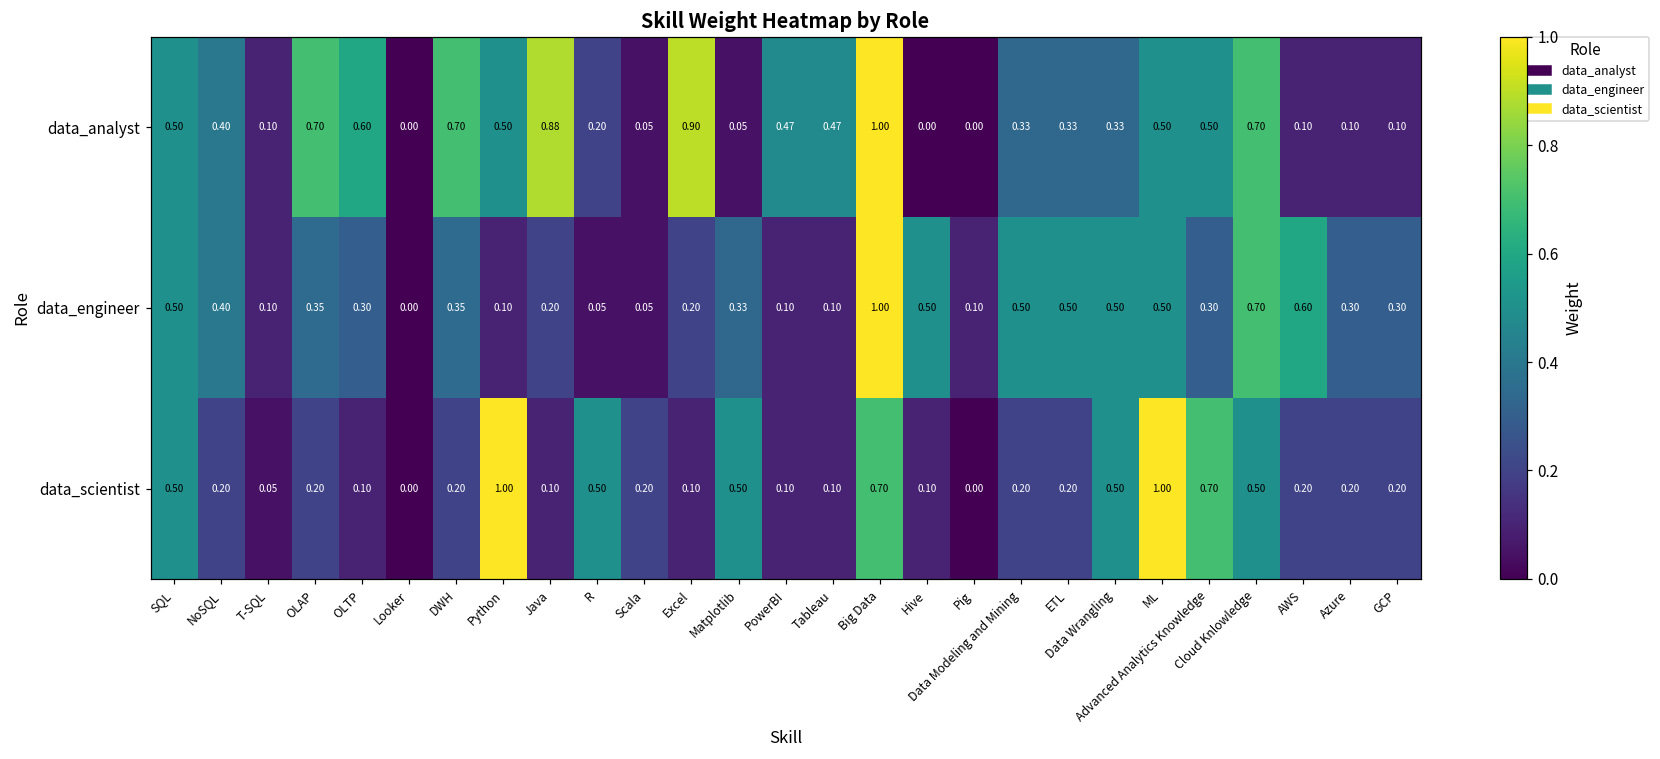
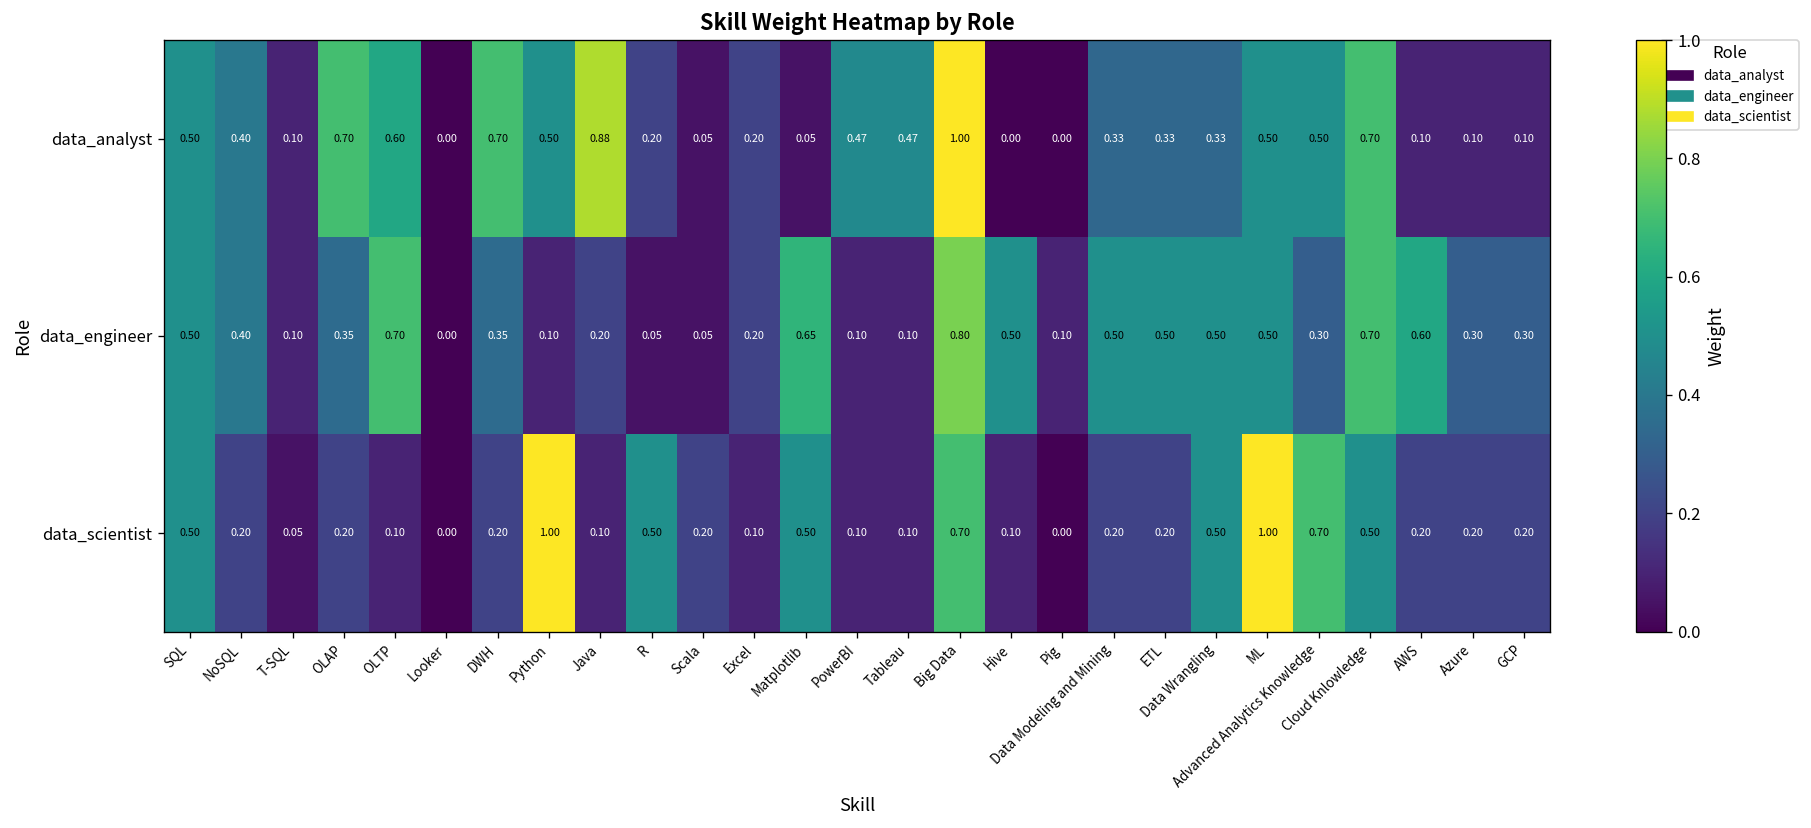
data_analyst, Excel: 0.90 -> 0.20
data_engineer, OLTP: 0.30 -> 0.70
data_engineer, Matplotlib: 0.33 -> 0.65
data_engineer, Big Data: 1.00 -> 0.80
